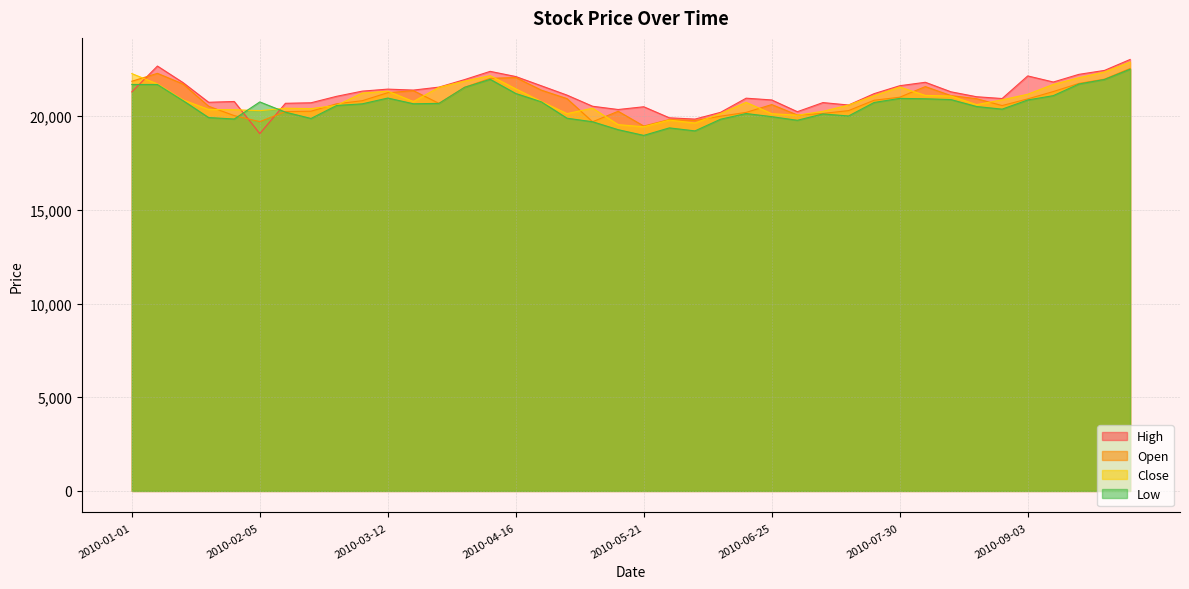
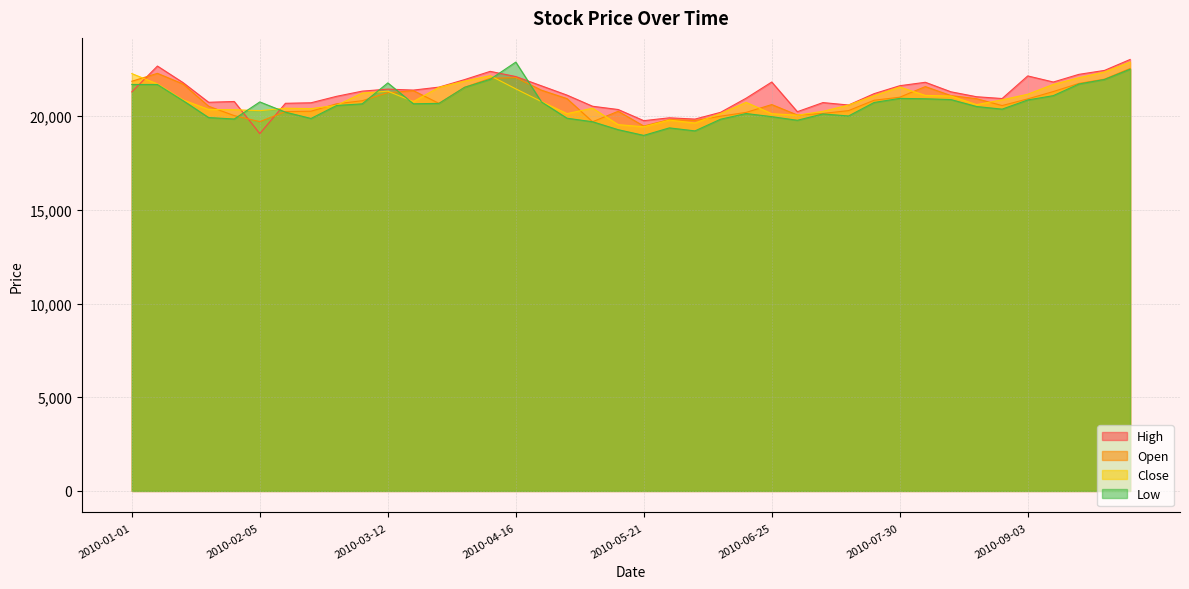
Low, 2010-03-12: 21,000 -> 21,800
Low, 2010-04-16: 21,200 -> 22,900
High, 2010-05-21: 20,500 -> 19,800
High, 2010-06-25: 20,900 -> 21,800
